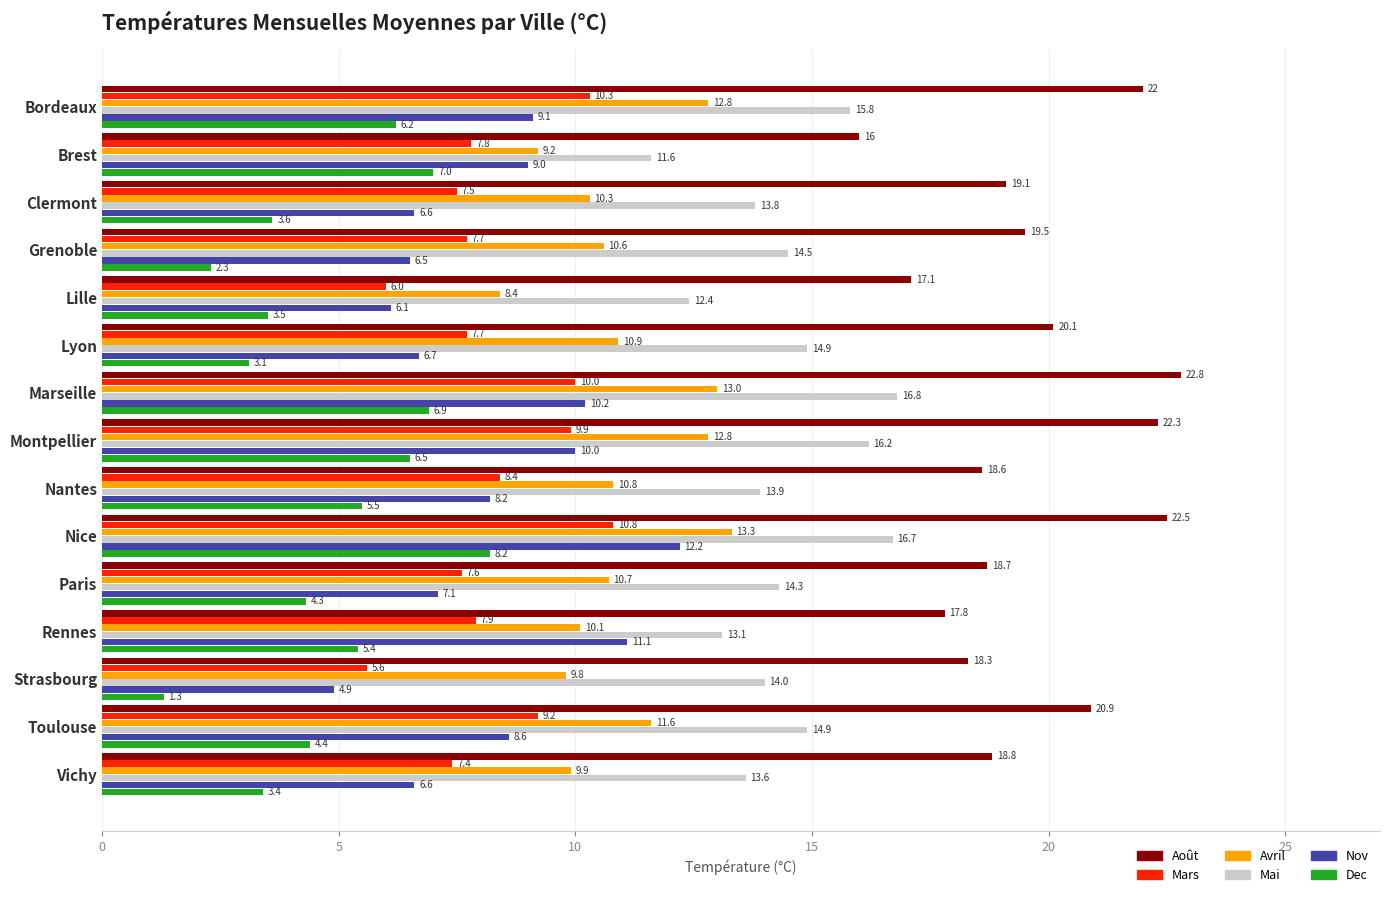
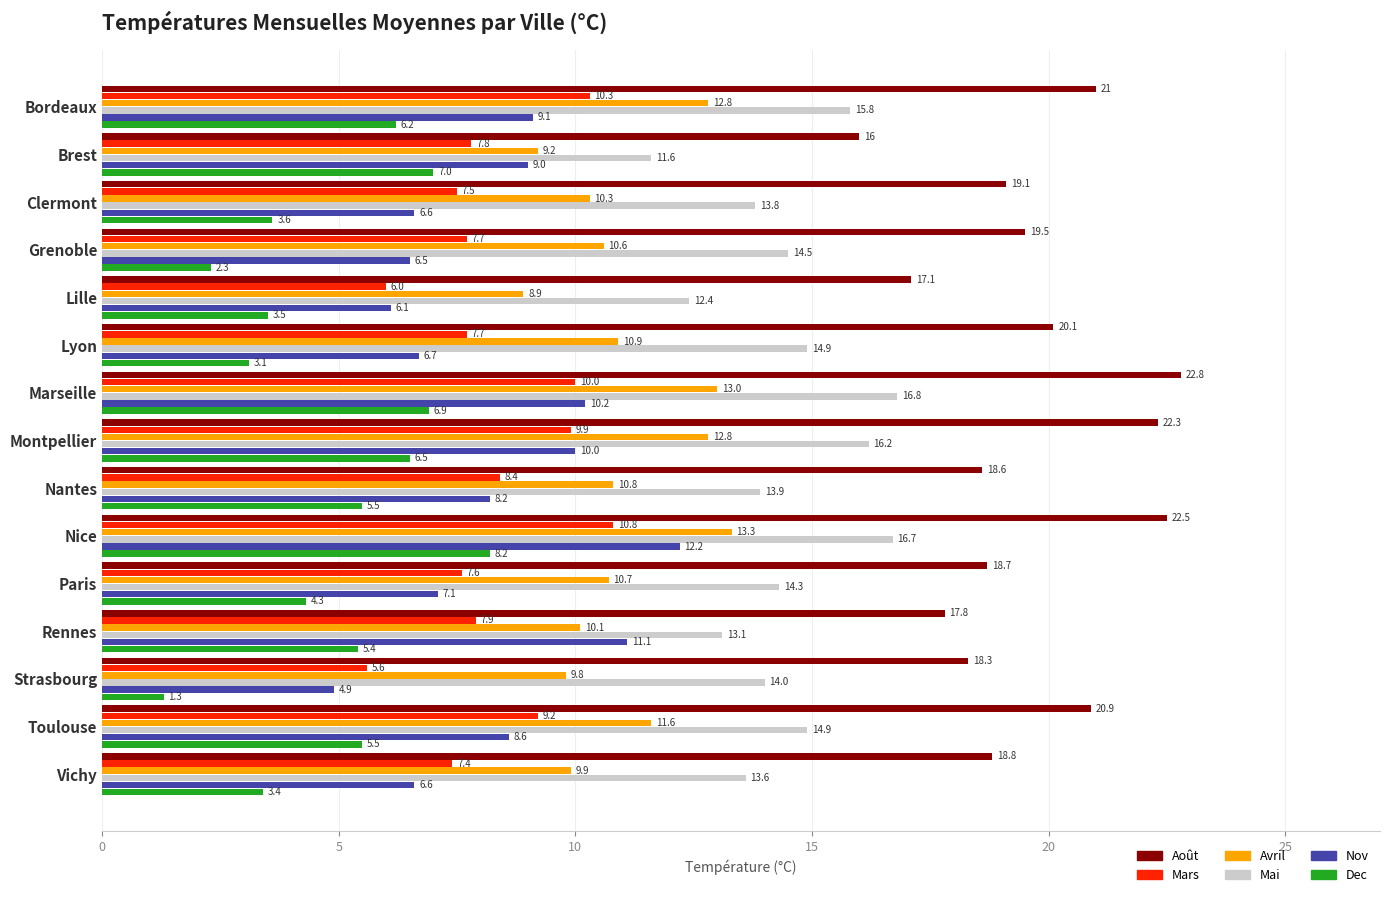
Août, Bordeaux: 22 -> 21
Avril, Lille: 8.4 -> 8.9
Dec, Toulouse: 4.4 -> 5.5
